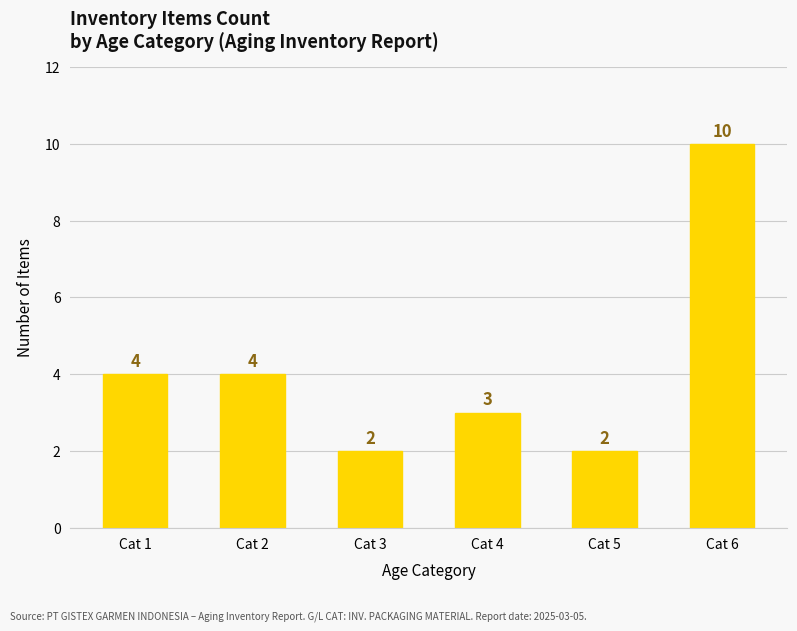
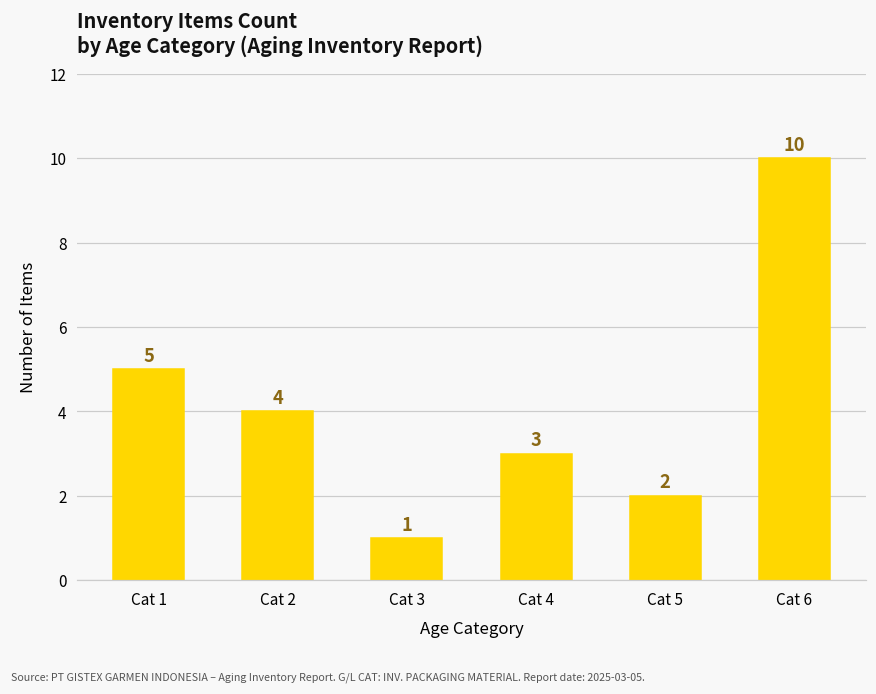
Cat 1: 4 -> 5
Cat 3: 2 -> 1
